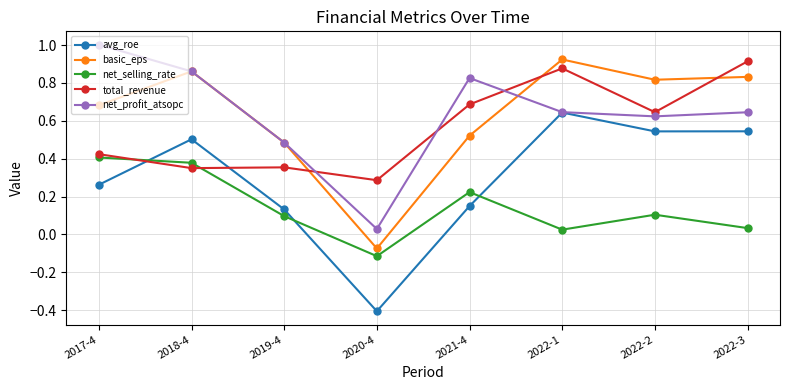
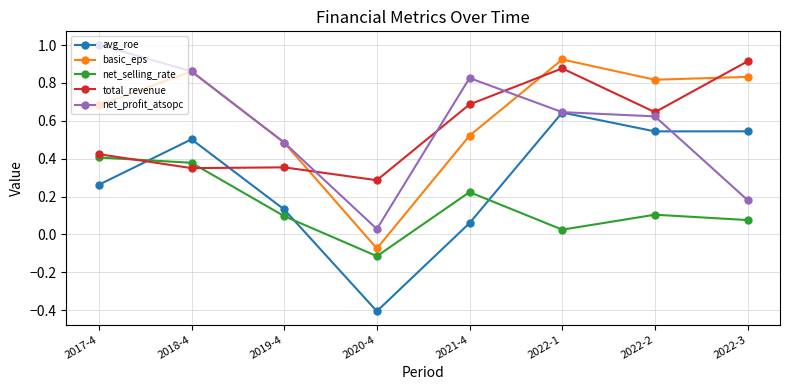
avg_roe, 2021-4: 0.15 -> 0.06
net_selling_rate, 2022-3: 0.03 -> 0.08
net_profit_atsopc, 2022-3: 0.65 -> 0.18
